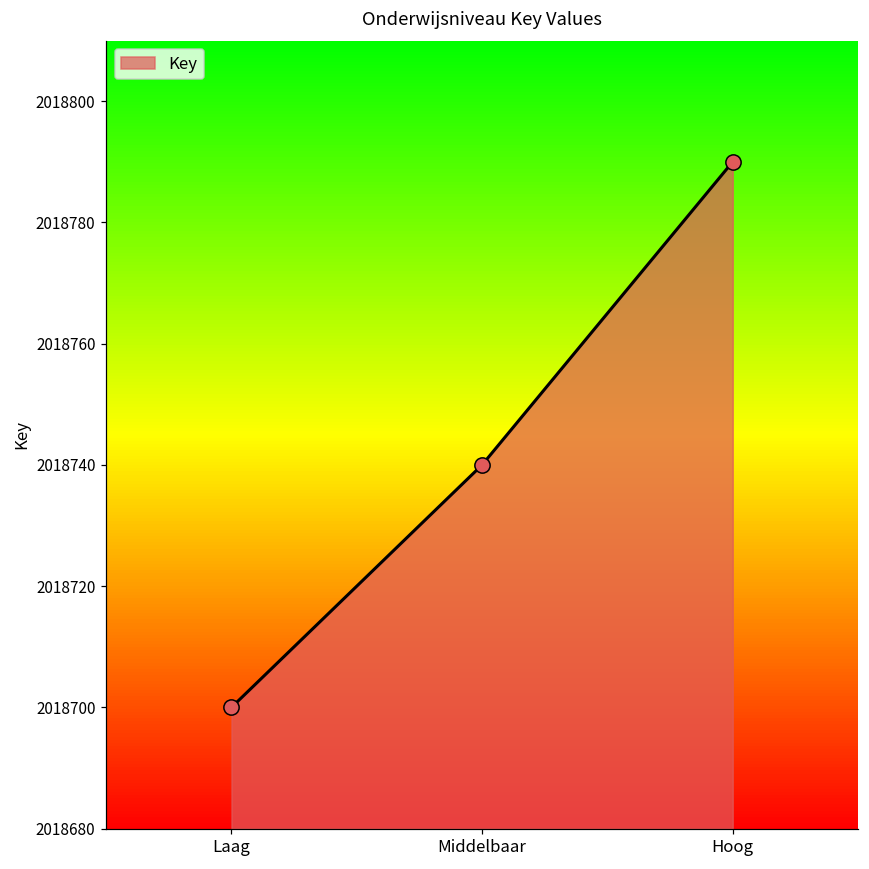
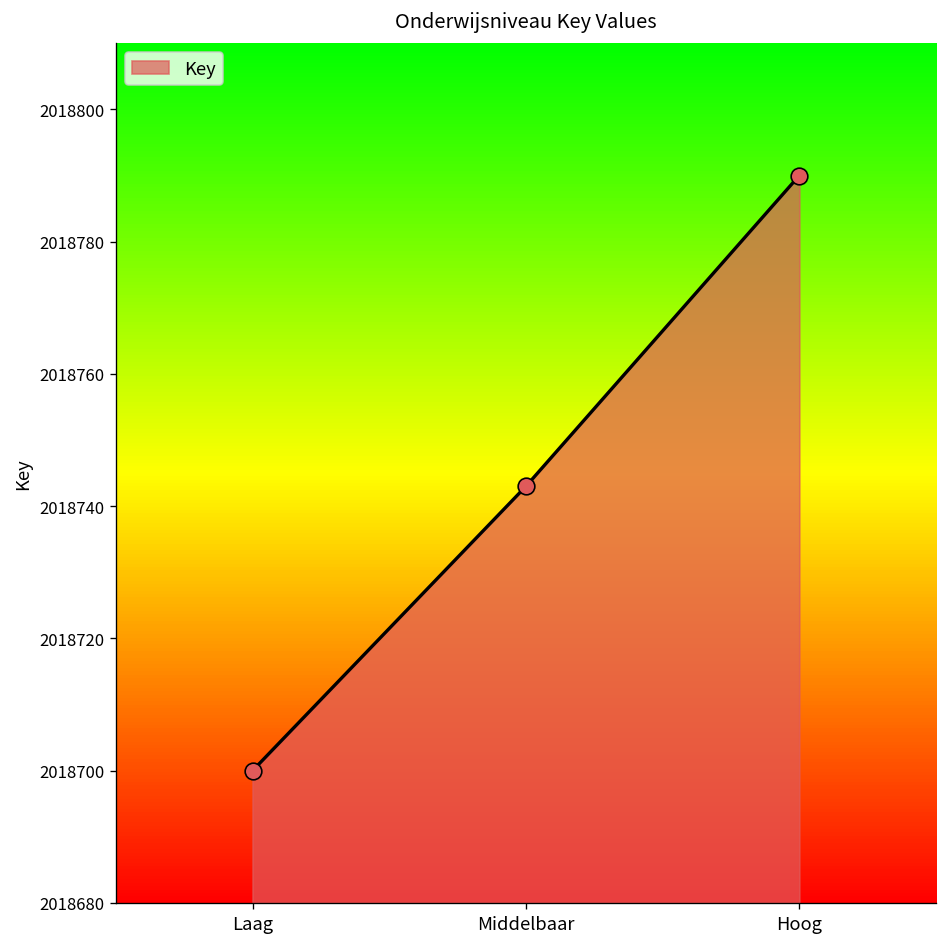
Middelbaar: 2018740 -> 2018743
